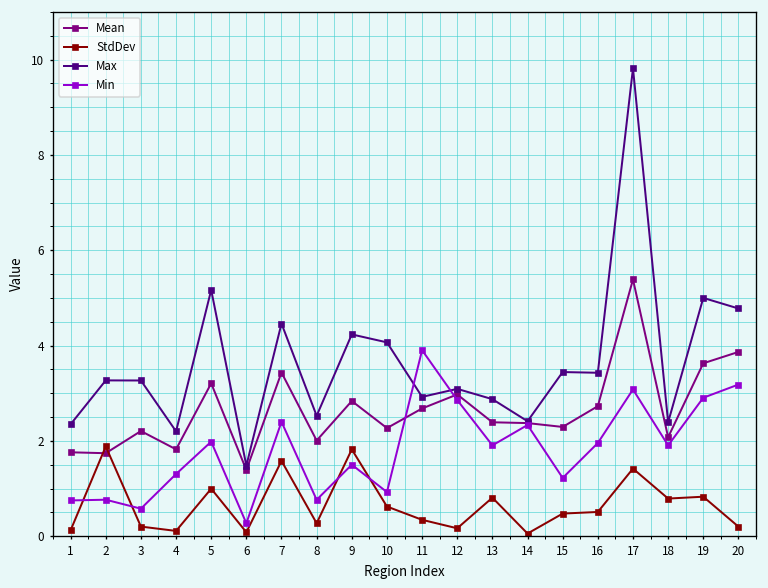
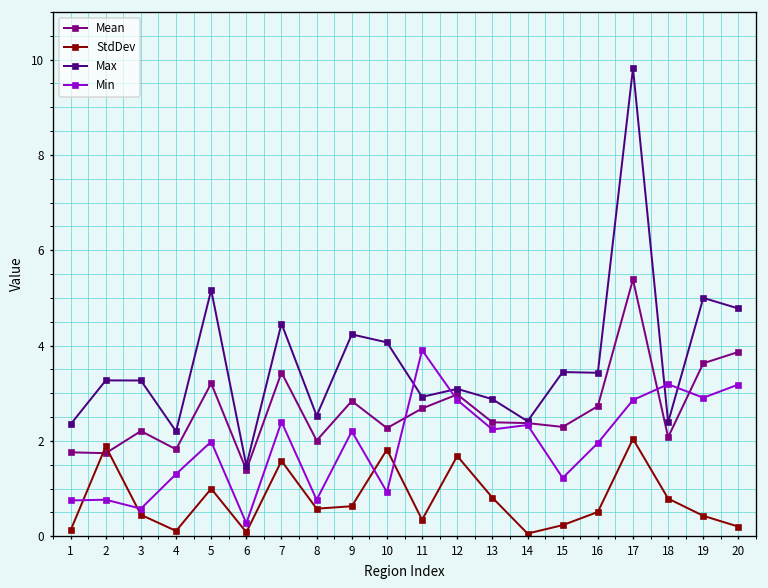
StdDev, 3: 0.2 -> 0.4
StdDev, 8: 0.3 -> 0.6
StdDev, 9: 1.8 -> 0.6
Min, 9: 1.5 -> 2.2
StdDev, 10: 0.6 -> 1.8
StdDev, 12: 0.2 -> 1.7
Min, 13: 1.9 -> 2.2
StdDev, 15: 0.5 -> 0.2
StdDev, 17: 1.4 -> 2.0
Min, 17: 3.1 -> 2.9
Min, 18: 1.9 -> 3.2
StdDev, 19: 0.8 -> 0.4
